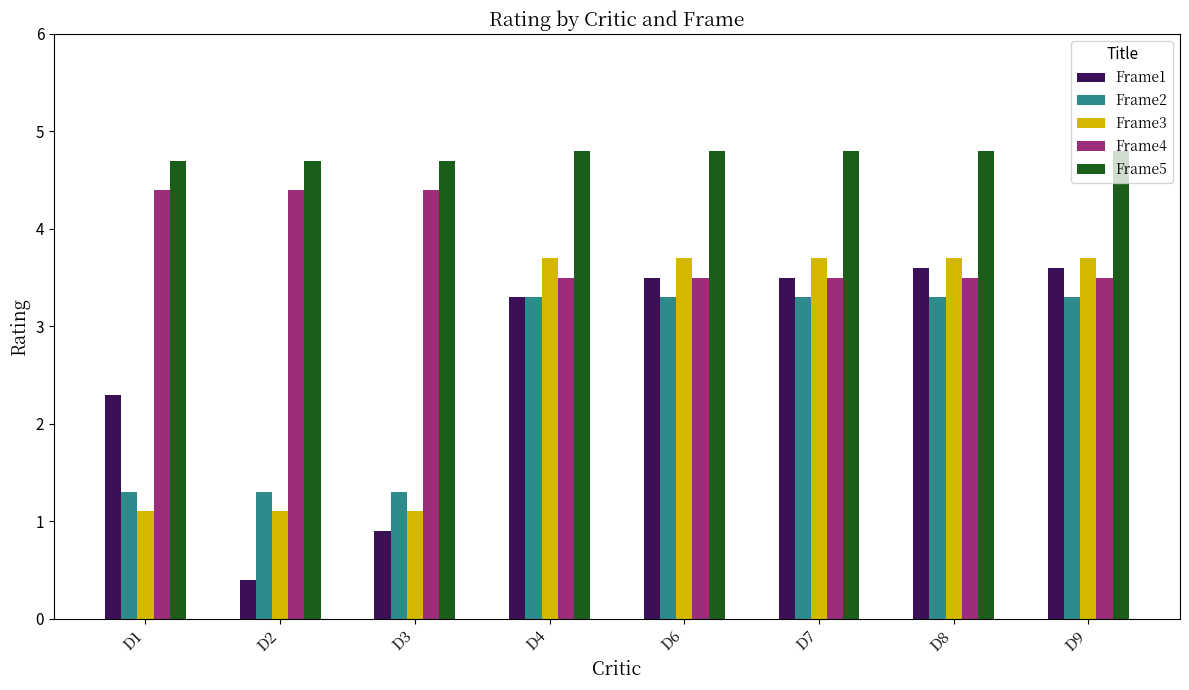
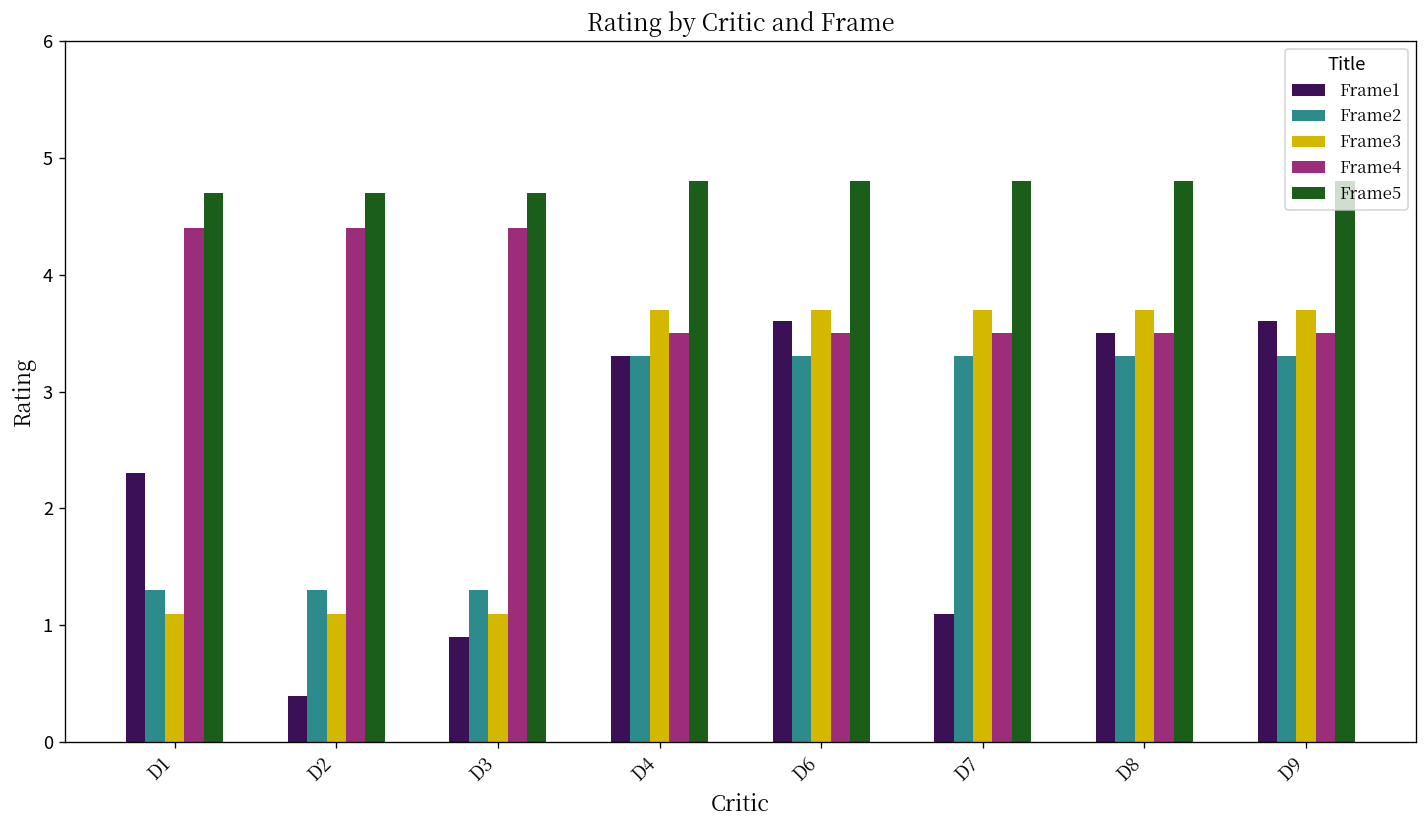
Frame1, D6: 3.5 -> 3.6
Frame1, D7: 3.5 -> 1.1
Frame1, D8: 3.6 -> 3.5
